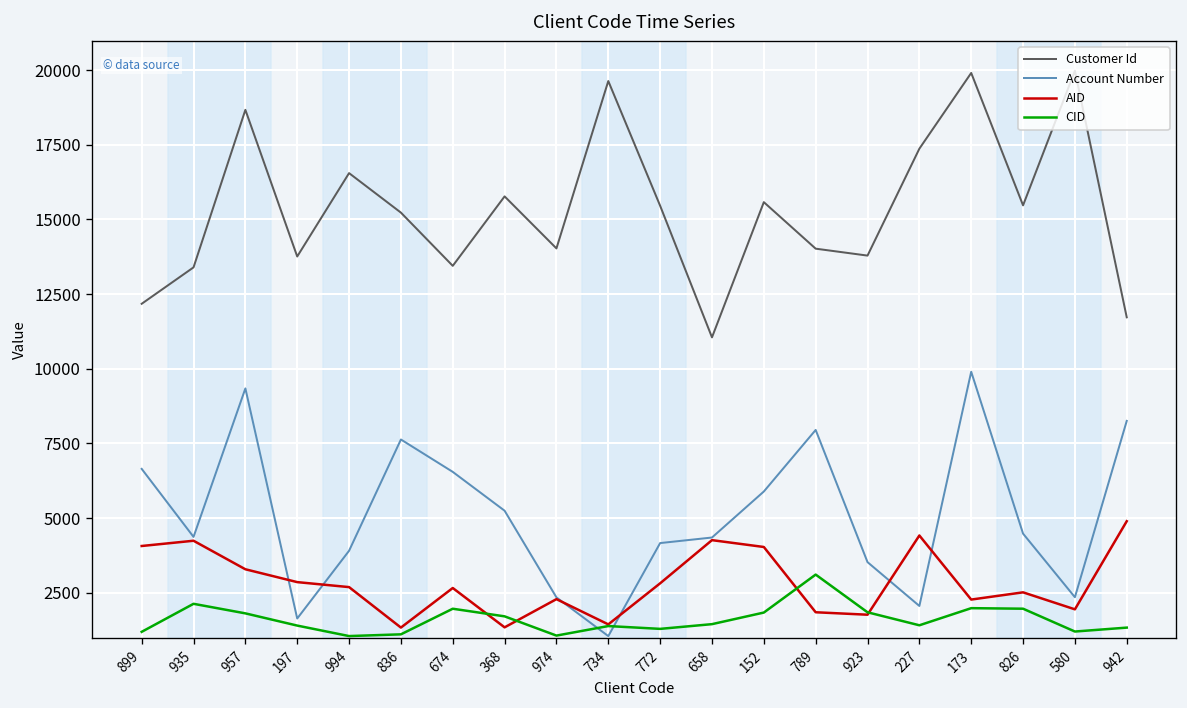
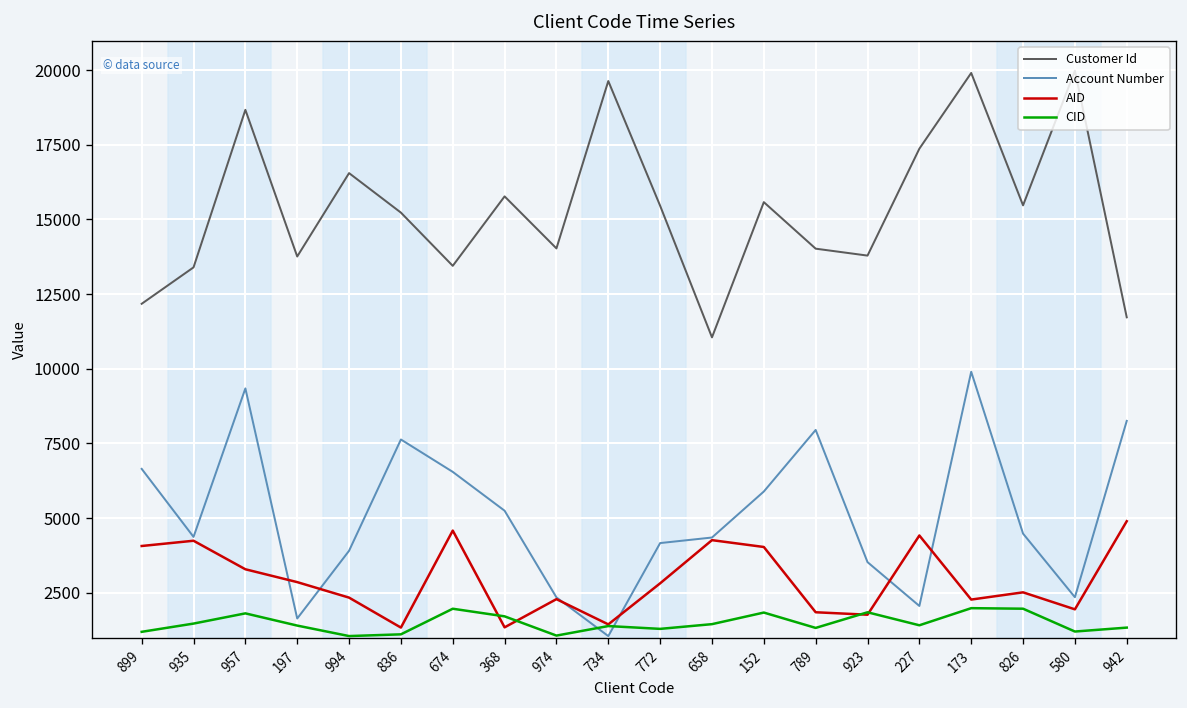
CID, 935: 2100 -> 1500
AID, 994: 2700 -> 2300
AID, 674: 2700 -> 4600
CID, 789: 3100 -> 1300
